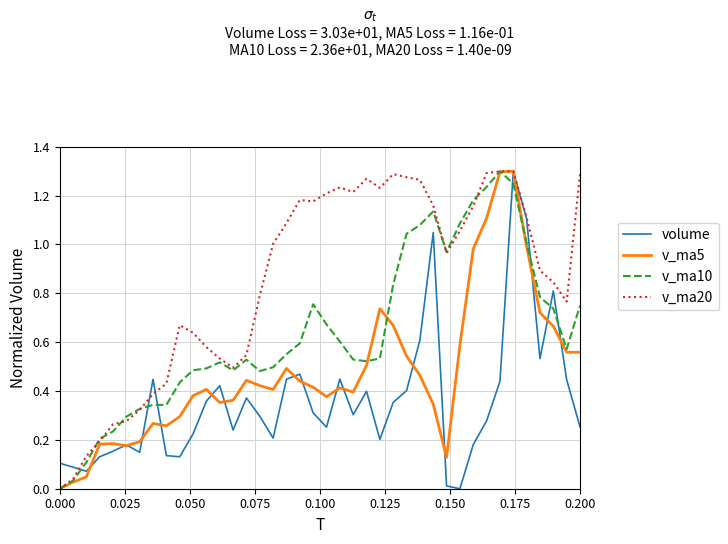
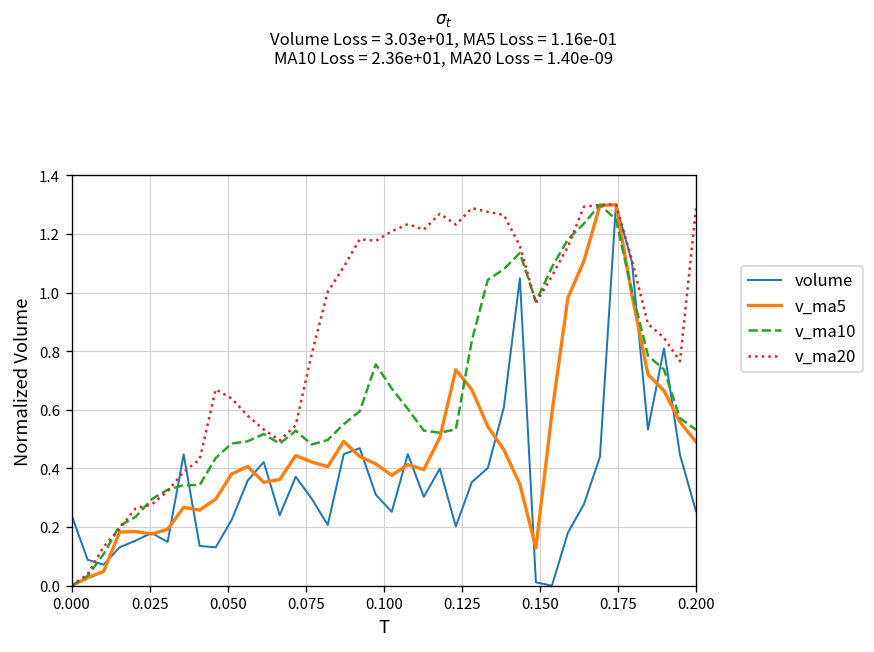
volume, 0.000: 0.10 -> 0.24
v_ma5, 0.200: 0.56 -> 0.49
v_ma10, 0.200: 0.75 -> 0.53
